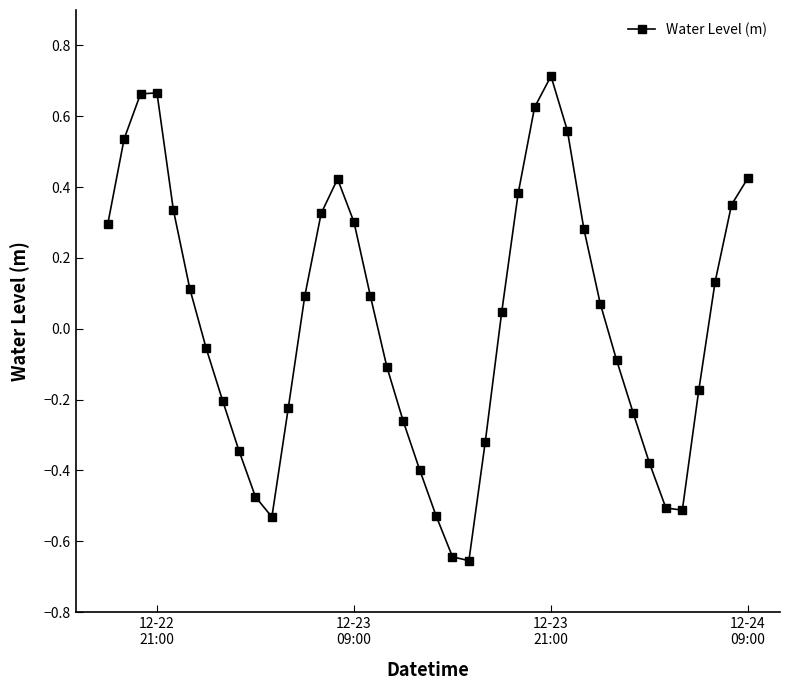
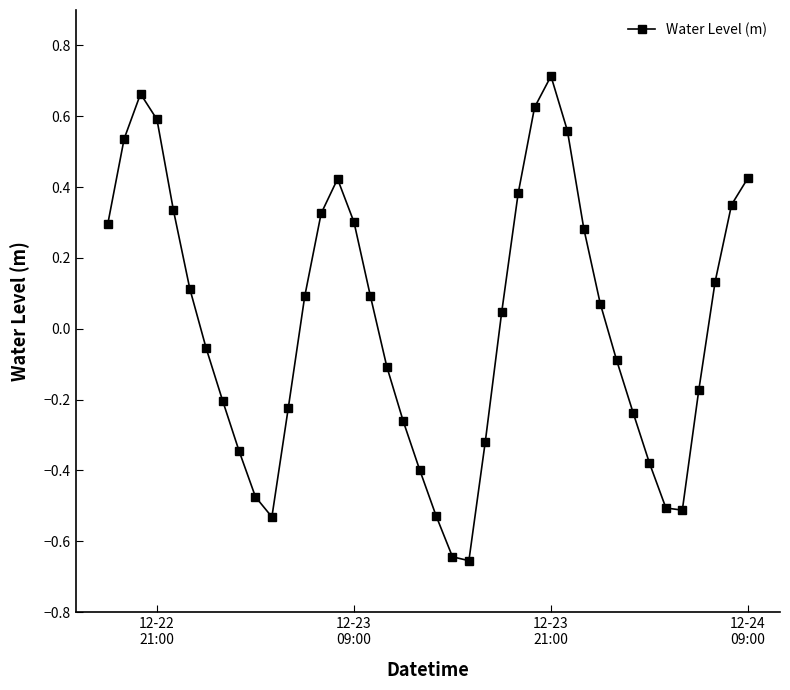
12-22 21:00: 0.67 -> 0.59
